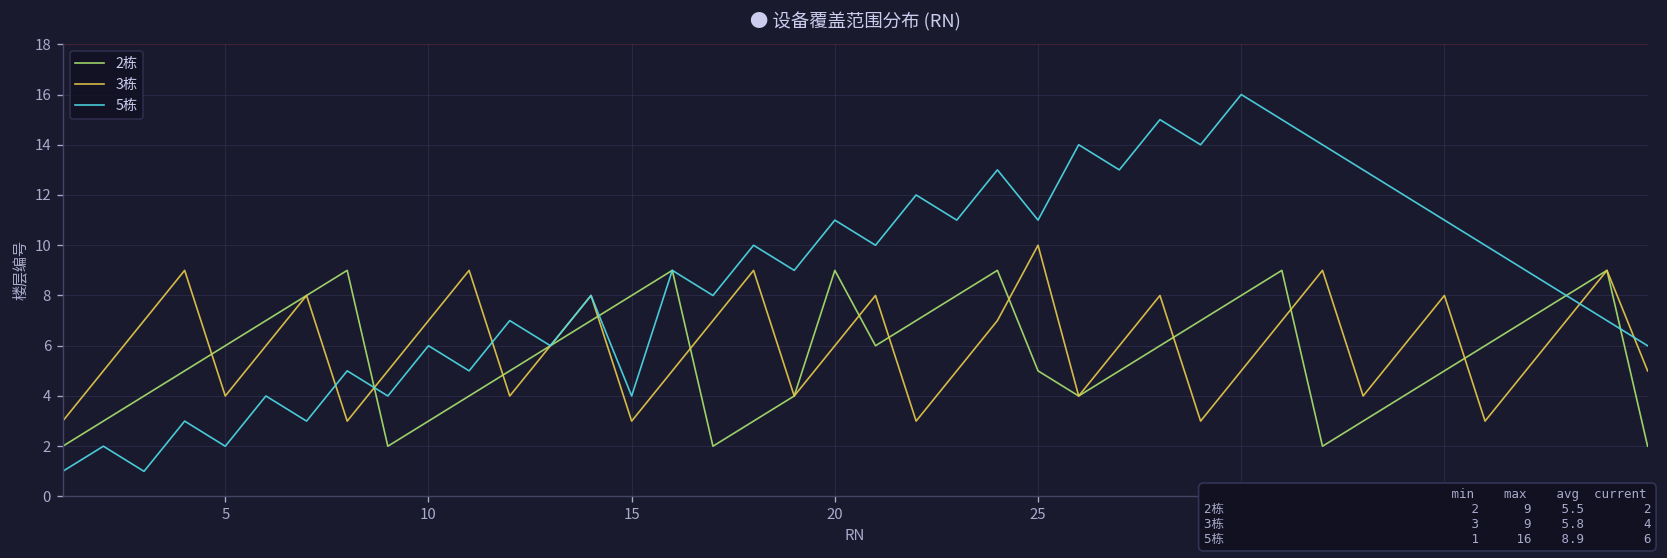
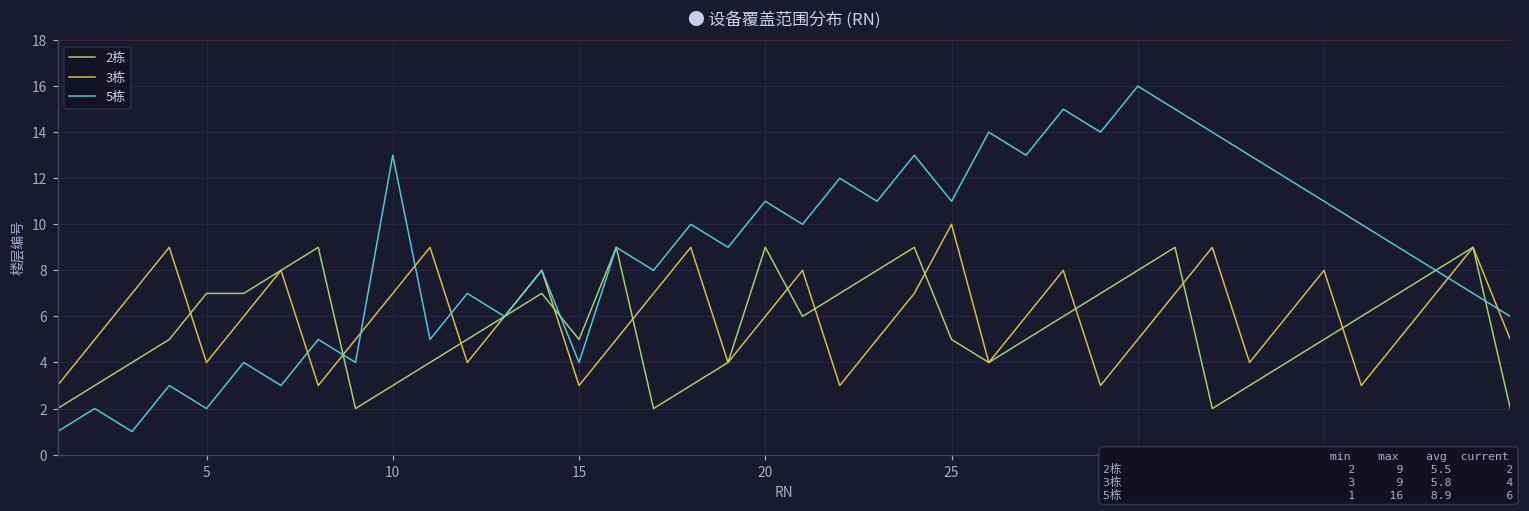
2栋, 5: 6 -> 7
5栋, 10: 6 -> 13
2栋, 15: 8 -> 5
